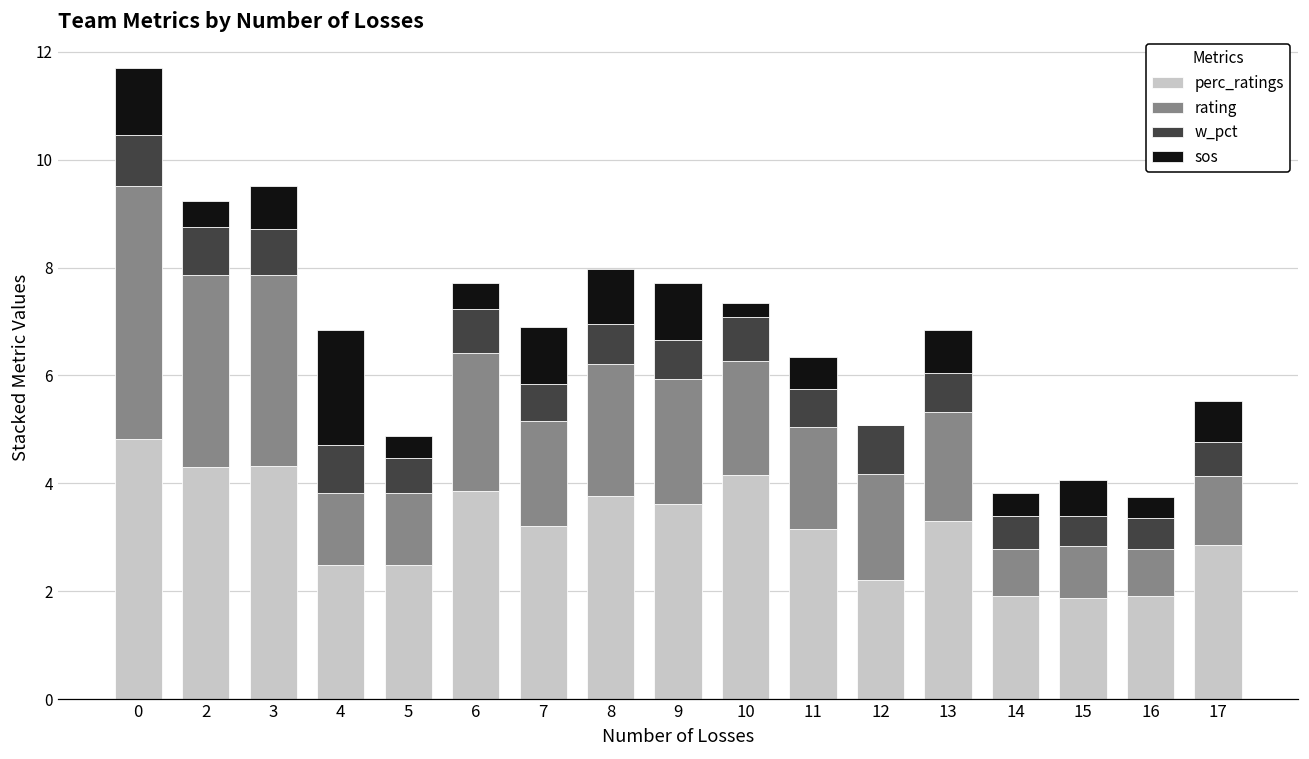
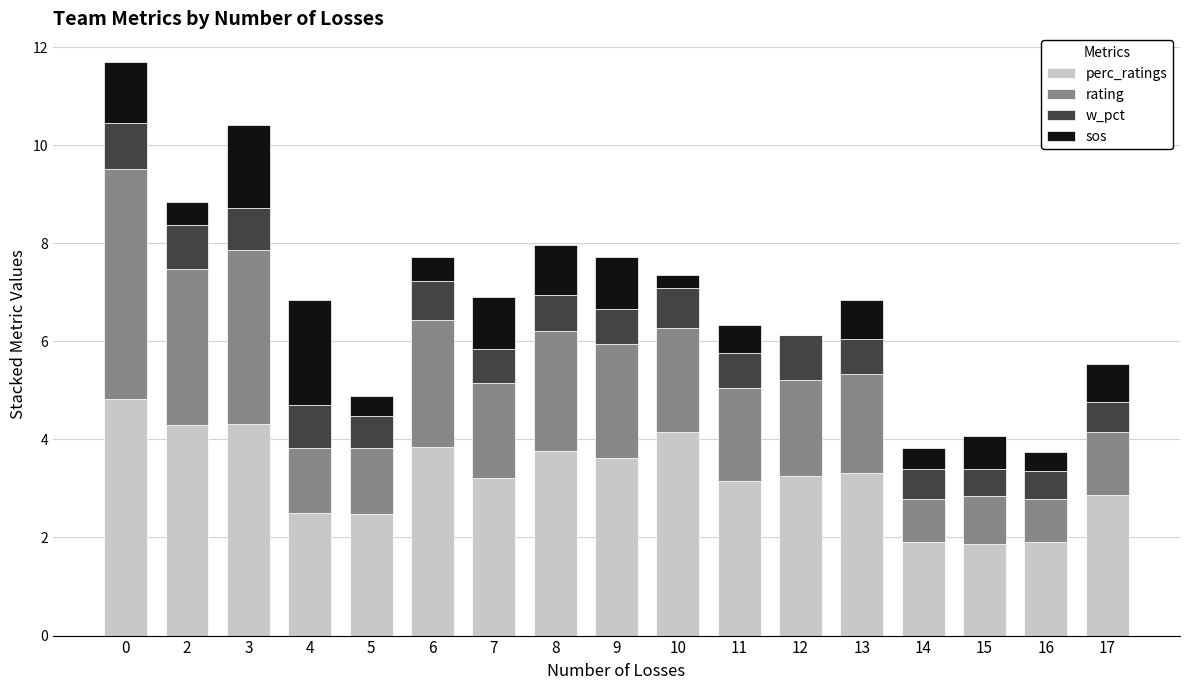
rating, 2: 3.6 -> 3.2
sos, 3: 0.8 -> 1.7
perc_ratings, 12: 2.2 -> 3.3
